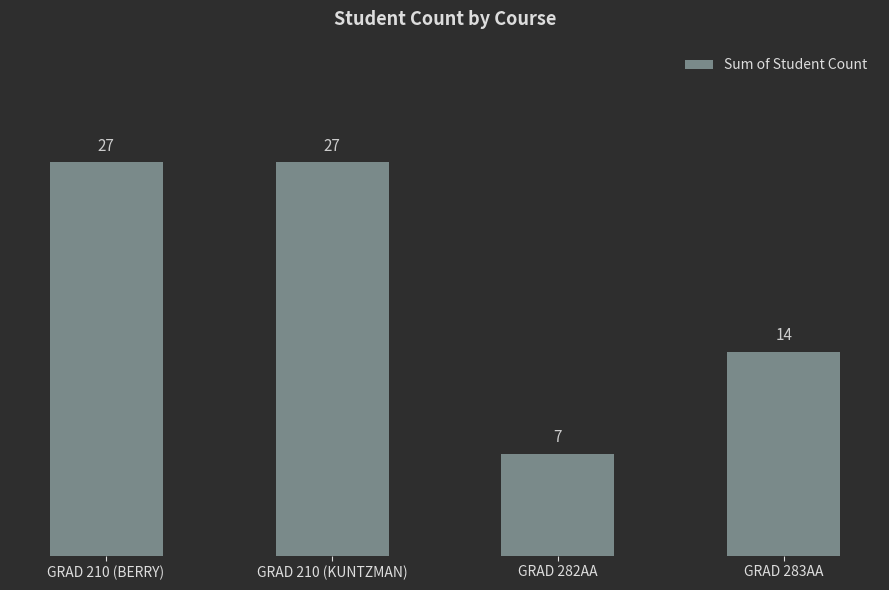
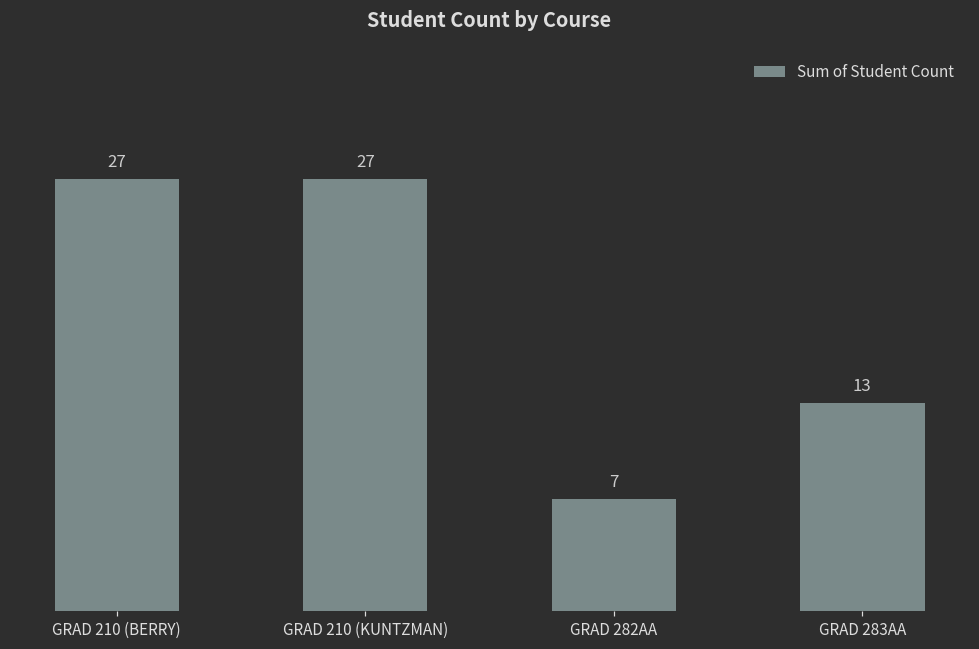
GRAD 283AA: 14 -> 13
